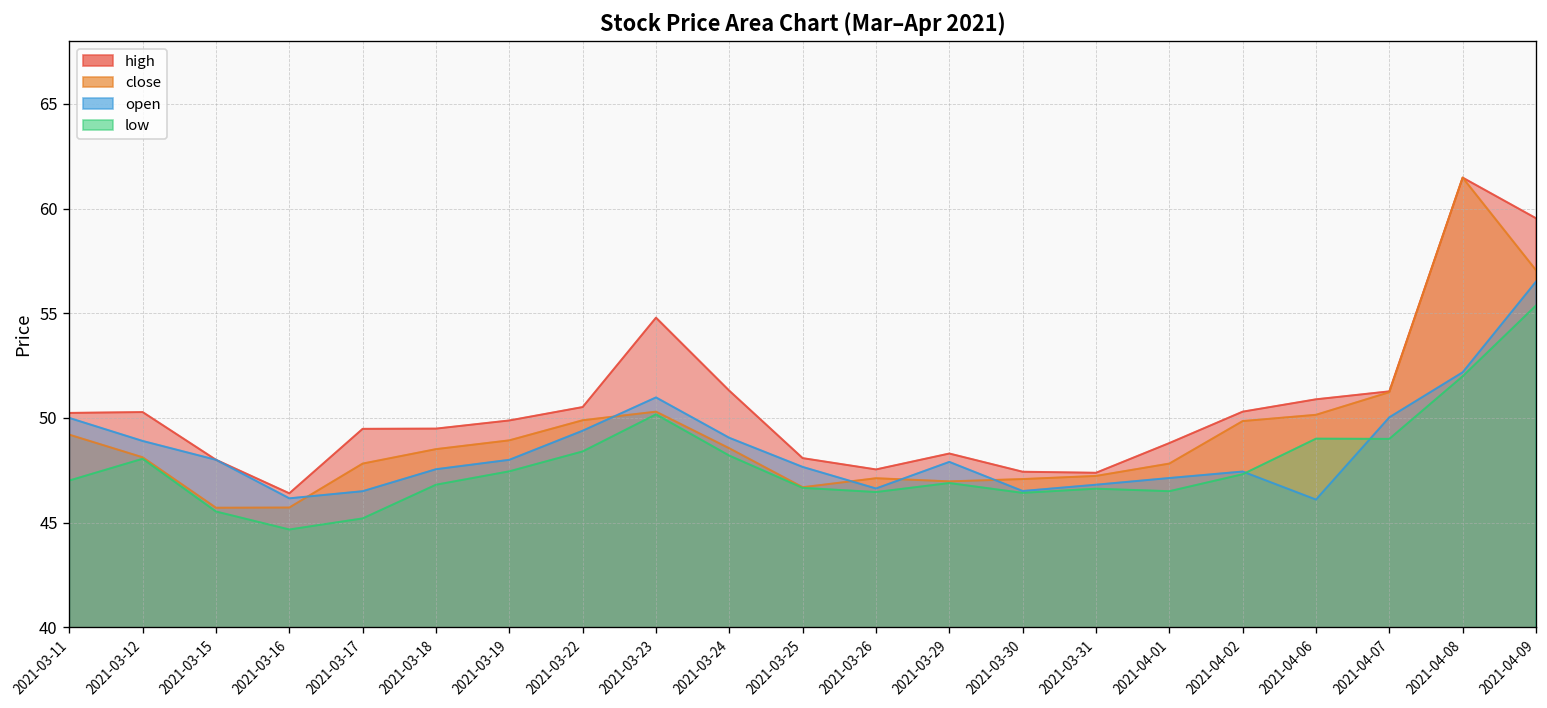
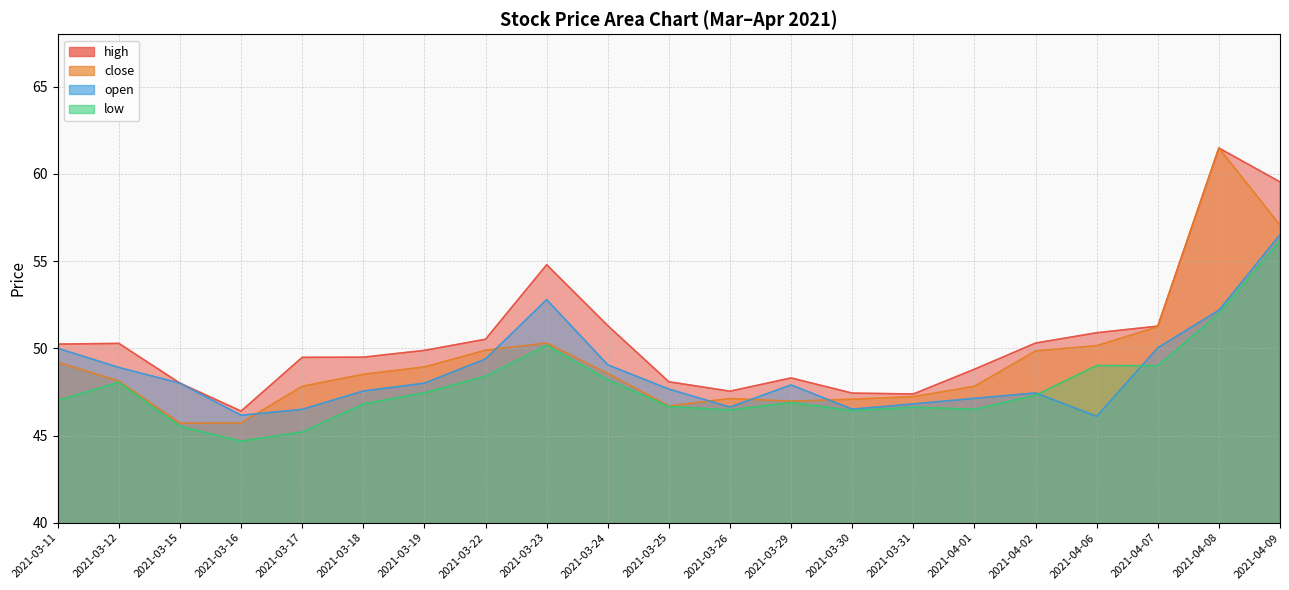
open, 2021-03-23: 51.0 -> 52.8
low, 2021-04-09: 55.4 -> 56.2
